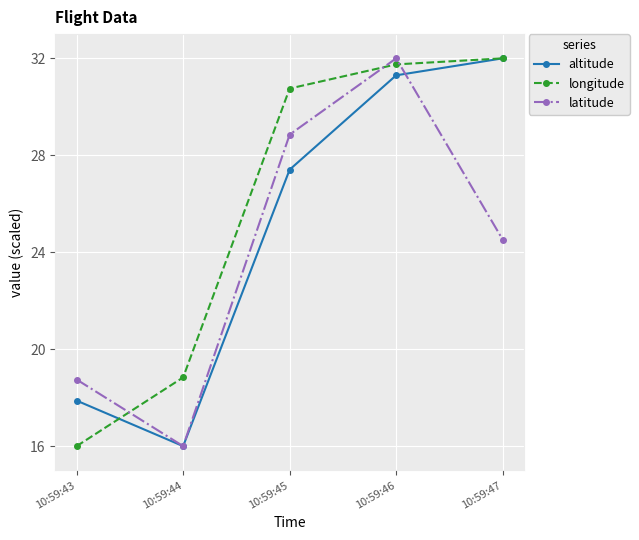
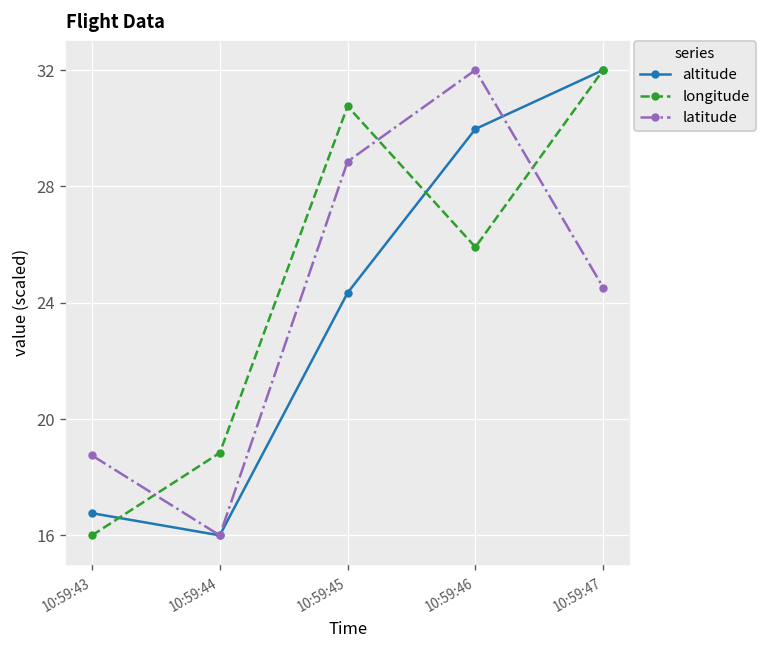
altitude, 10:59:43: 17.9 -> 16.8
altitude, 10:59:45: 27.4 -> 24.3
altitude, 10:59:46: 31.3 -> 30.0
longitude, 10:59:46: 31.8 -> 25.9
